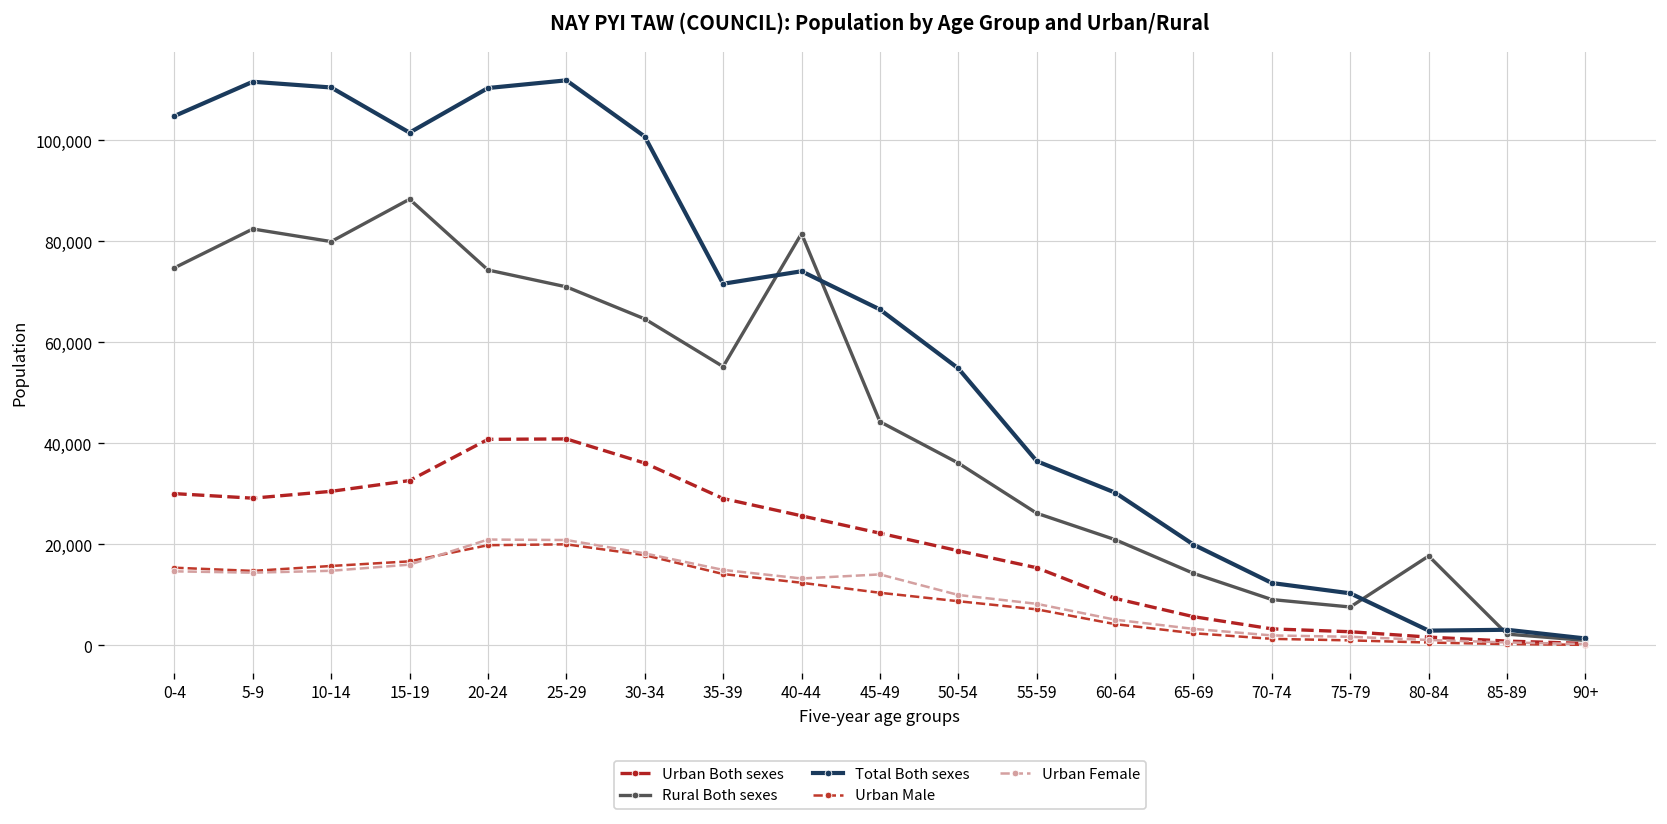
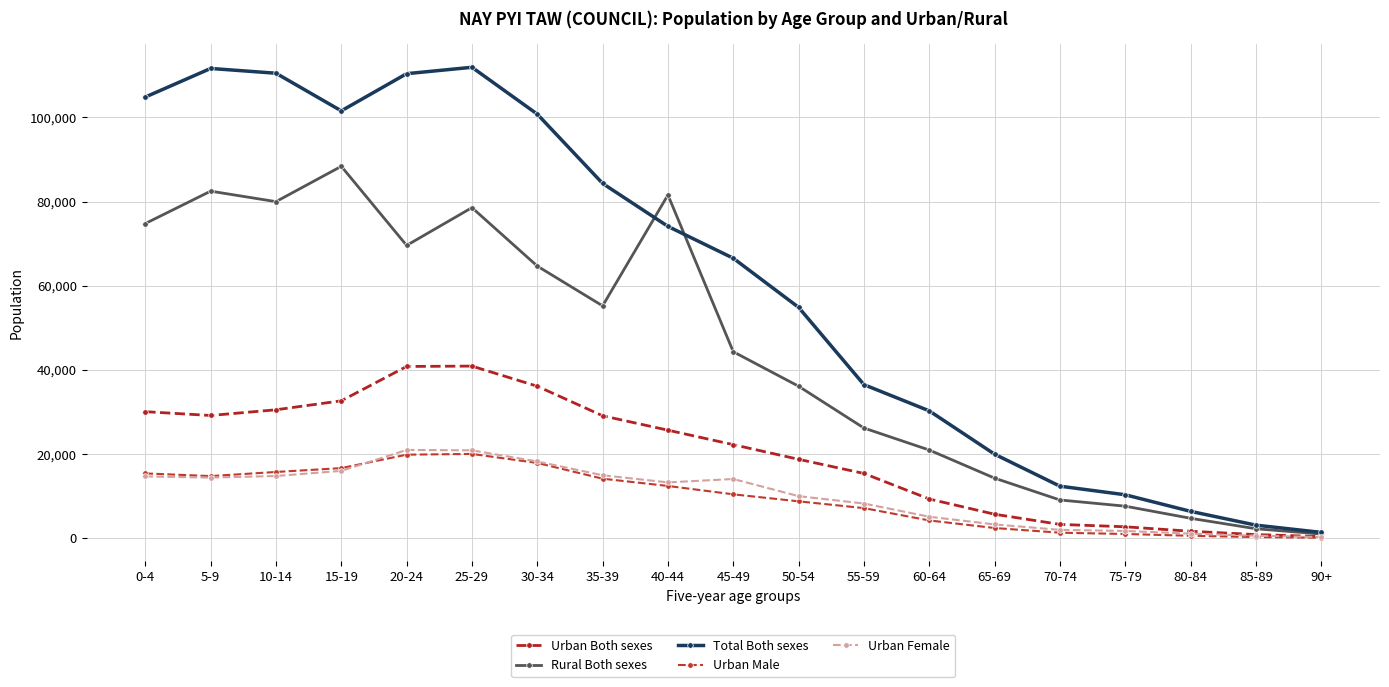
Rural Both sexes, 20-24: 74,000 -> 70,000
Rural Both sexes, 25-29: 71,000 -> 79,000
Total Both sexes, 35-39: 72,000 -> 84,000
Rural Both sexes, 80-84: 18,000 -> 5,000
Total Both sexes, 80-84: 3,000 -> 6,000
